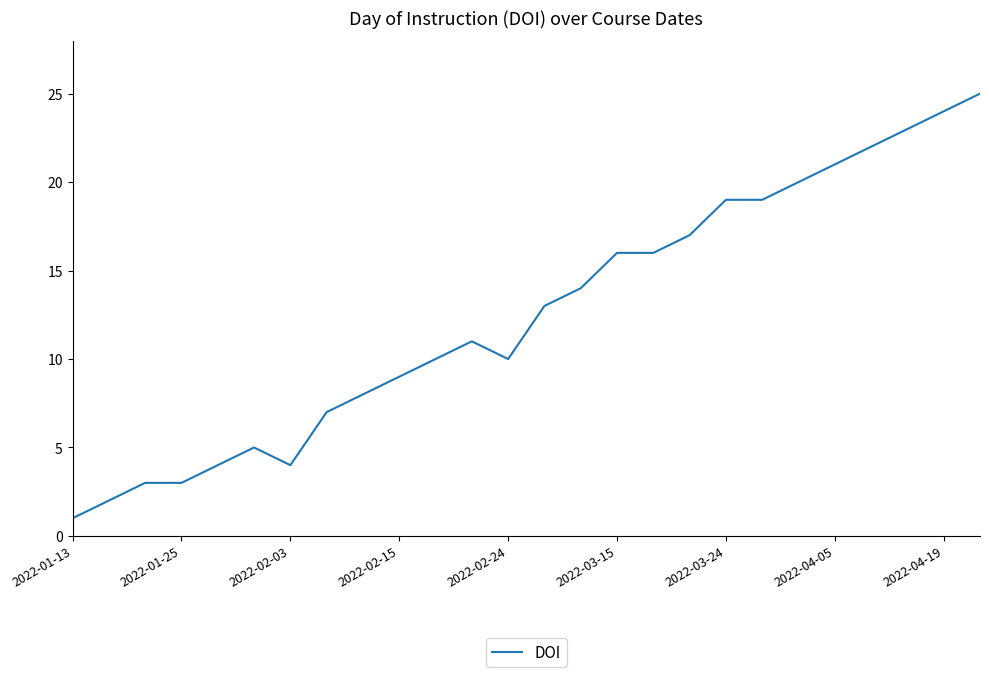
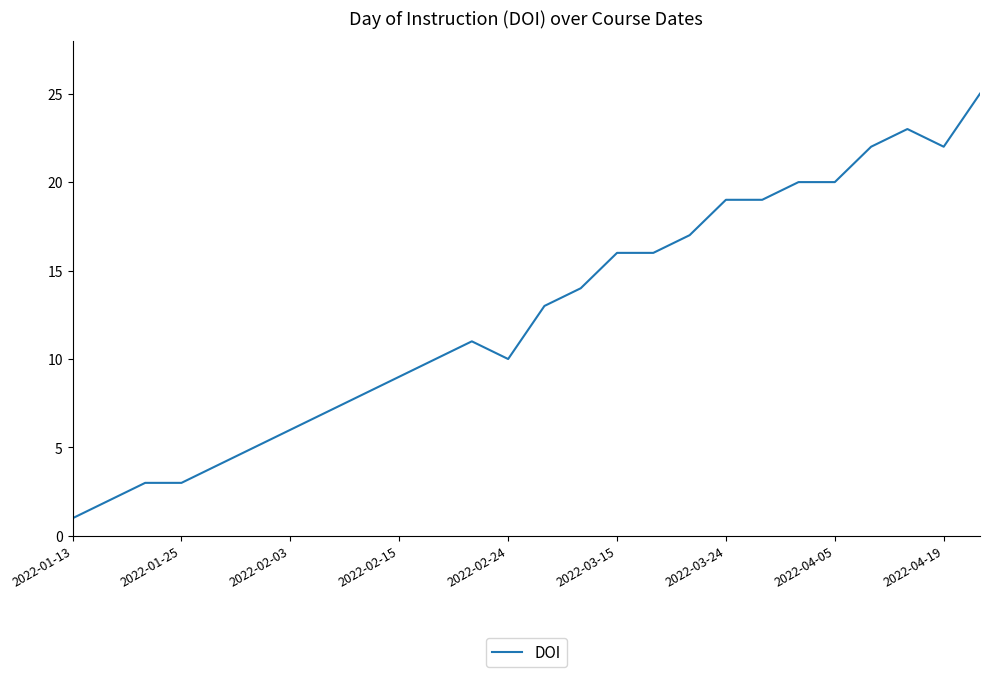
2022-02-03: 4 -> 6
2022-04-05: 21 -> 20
2022-04-19: 24 -> 22
